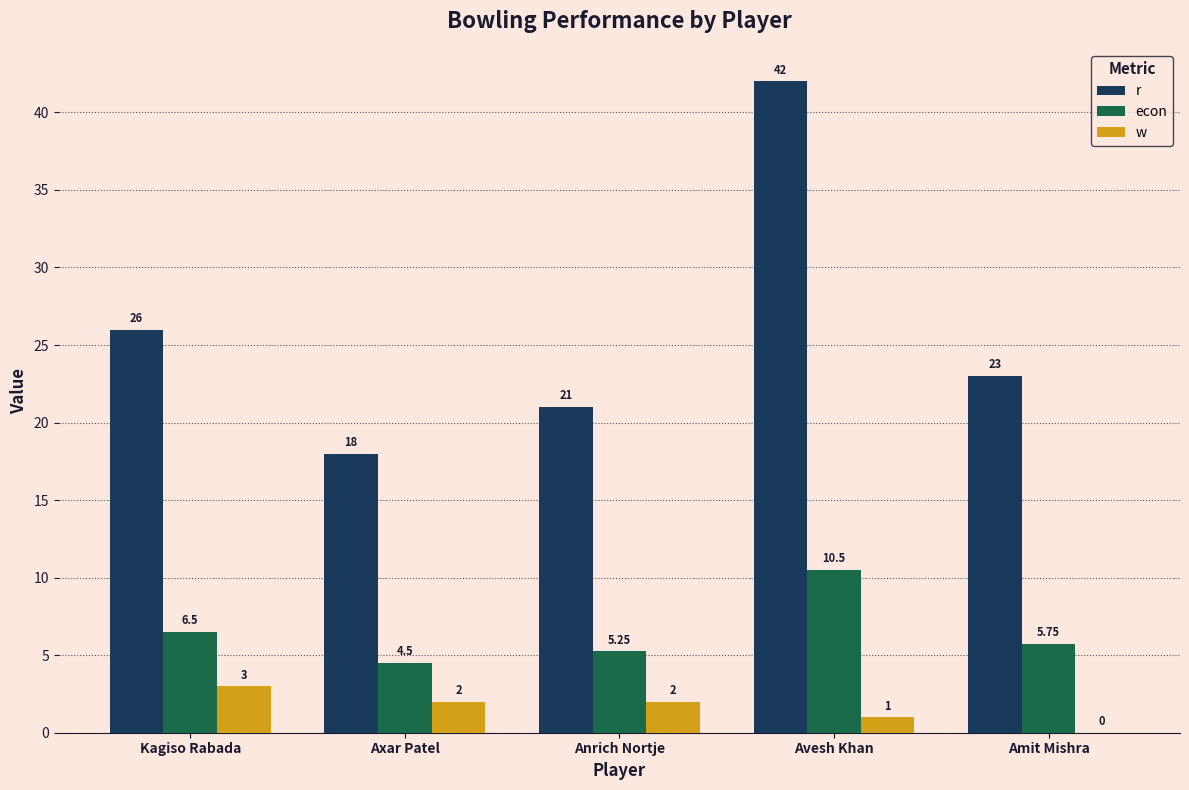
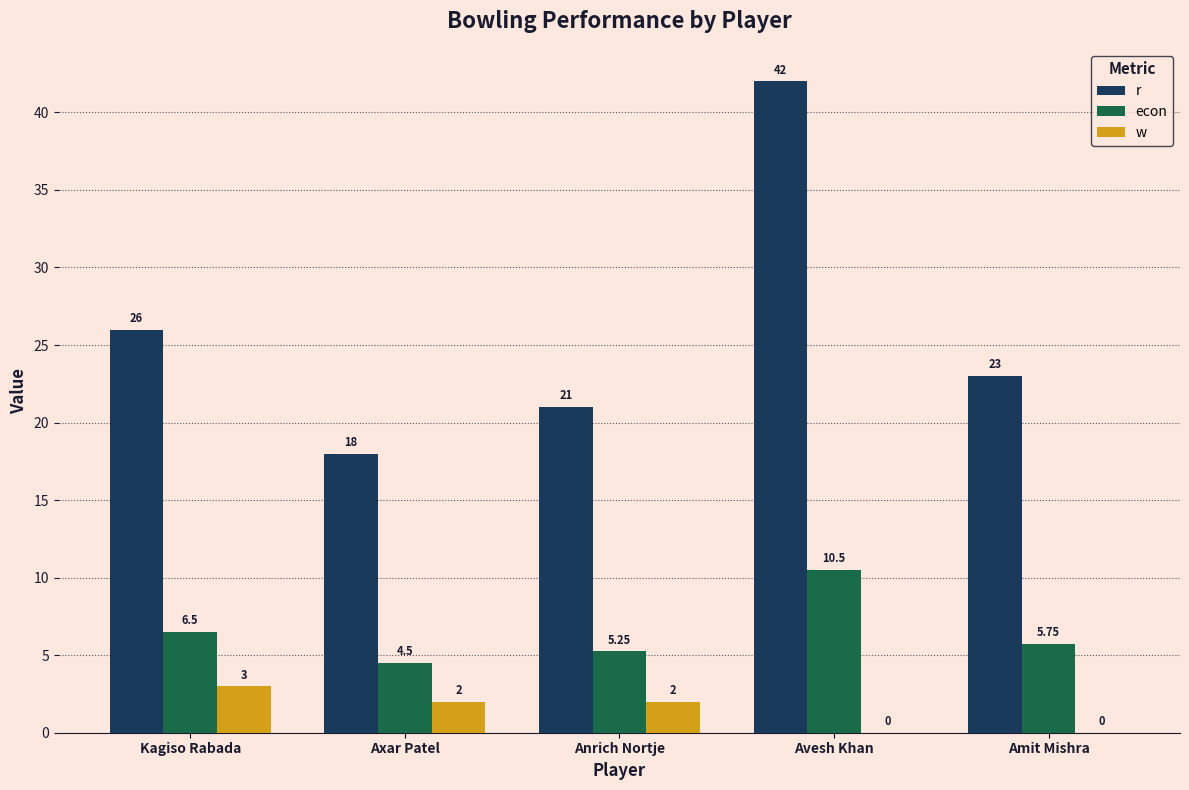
w, Avesh Khan: 1 -> 0
